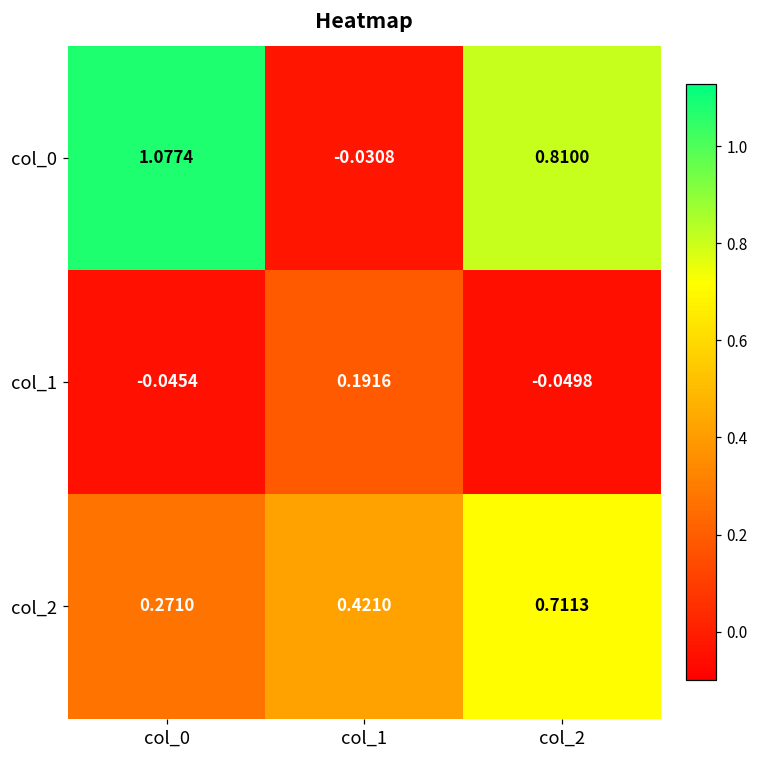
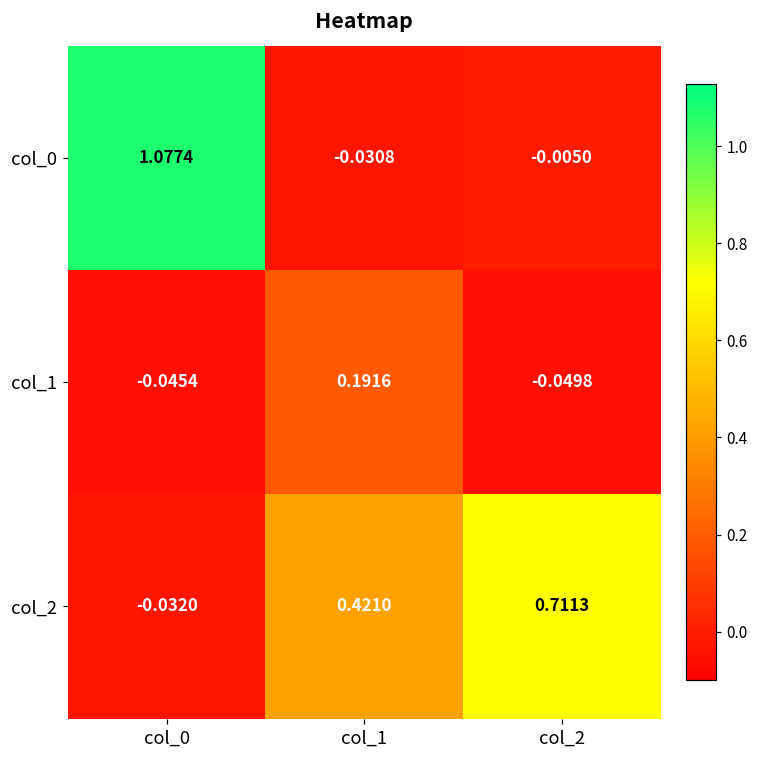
col_0, col_2: 0.8100 -> -0.0050
col_2, col_0: 0.2710 -> -0.0320
